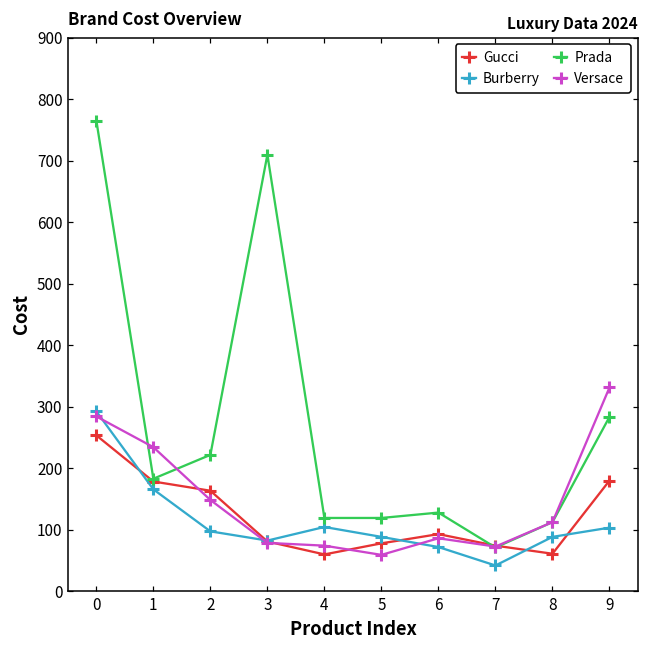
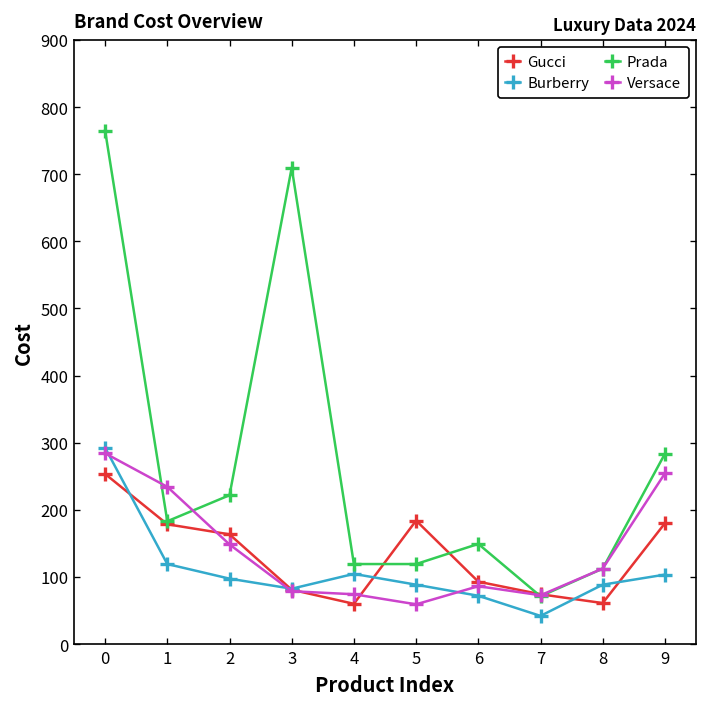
Burberry, 1: 170 -> 120
Gucci, 5: 80 -> 180
Prada, 6: 130 -> 150
Versace, 9: 330 -> 250
